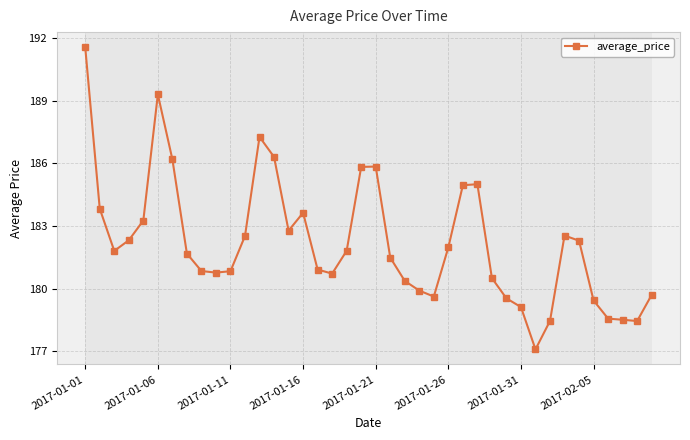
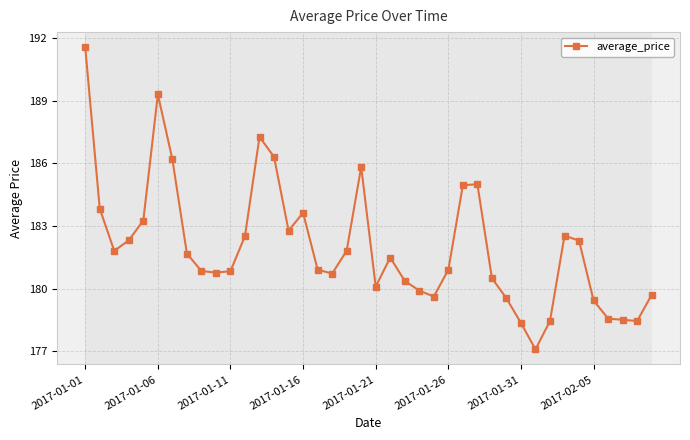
2017-01-21: 185.8 -> 180.1
2017-01-26: 182.0 -> 180.9
2017-01-31: 179.1 -> 178.3
